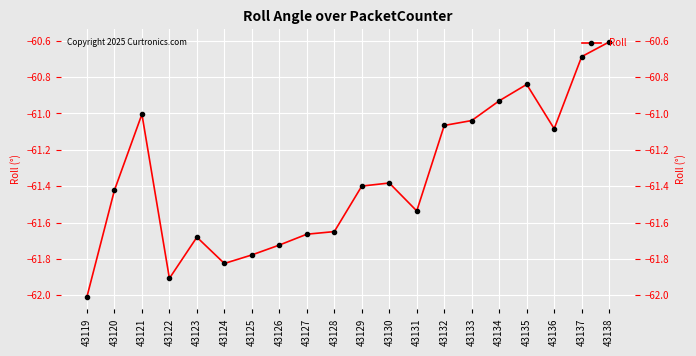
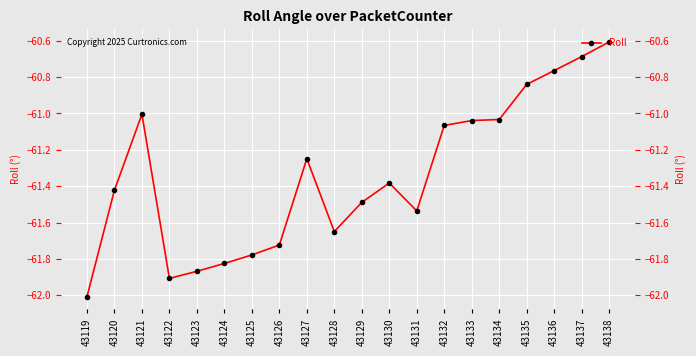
43123: -61.68 -> -61.87
43127: -61.66 -> -61.25
43129: -61.40 -> -61.49
43134: -60.93 -> -61.03
43136: -61.08 -> -60.76
